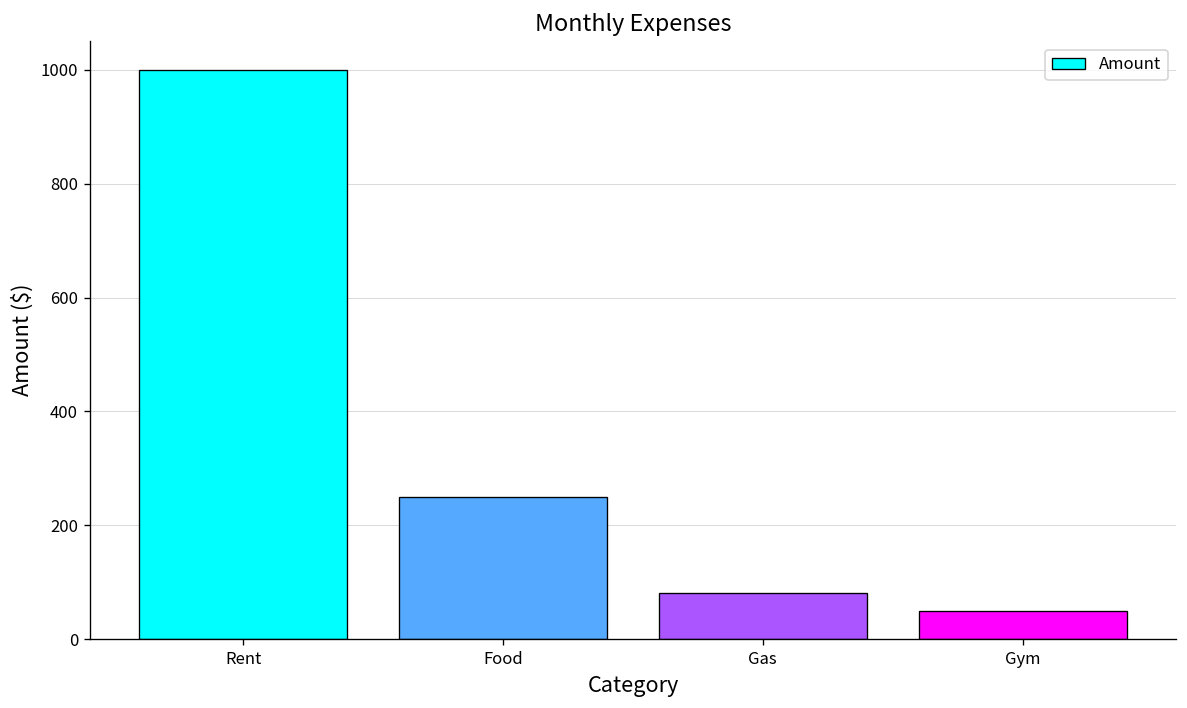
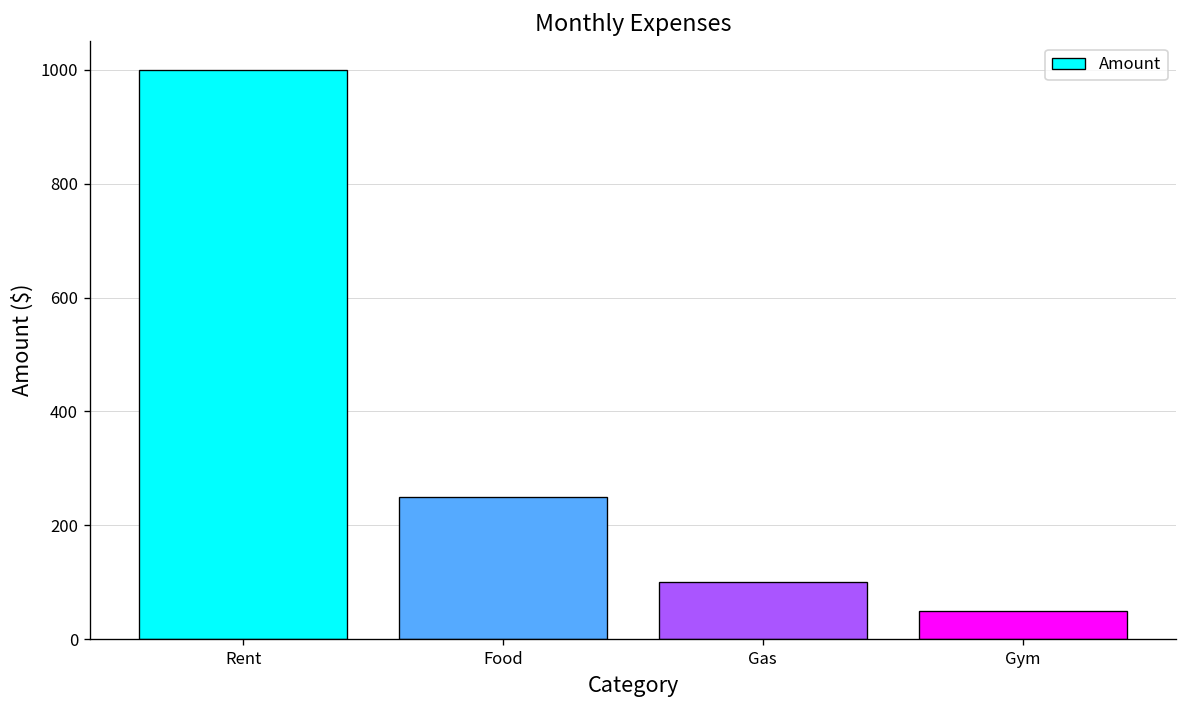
Gas: 80 -> 100
